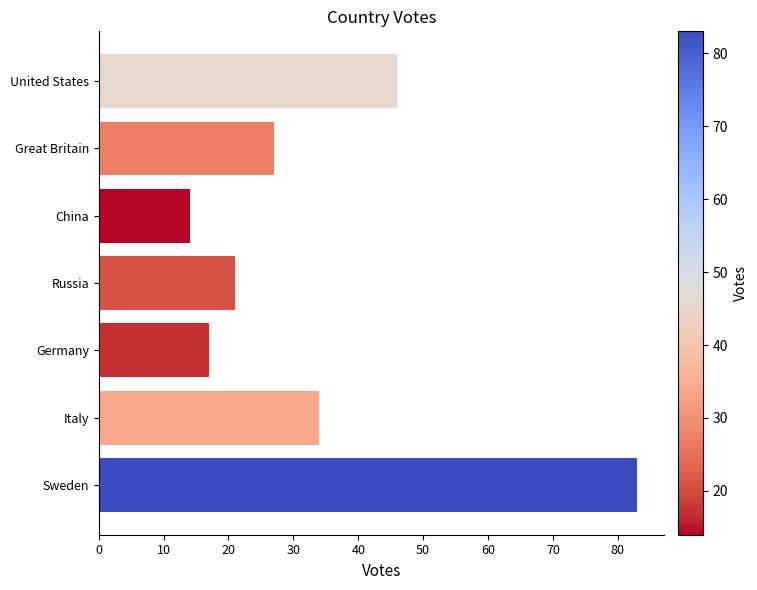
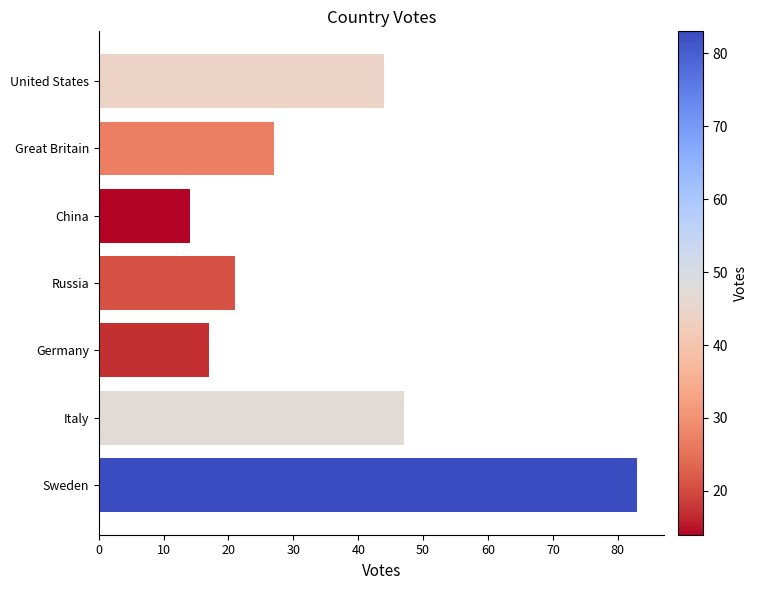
United States: 46 -> 44
Italy: 34 -> 47
